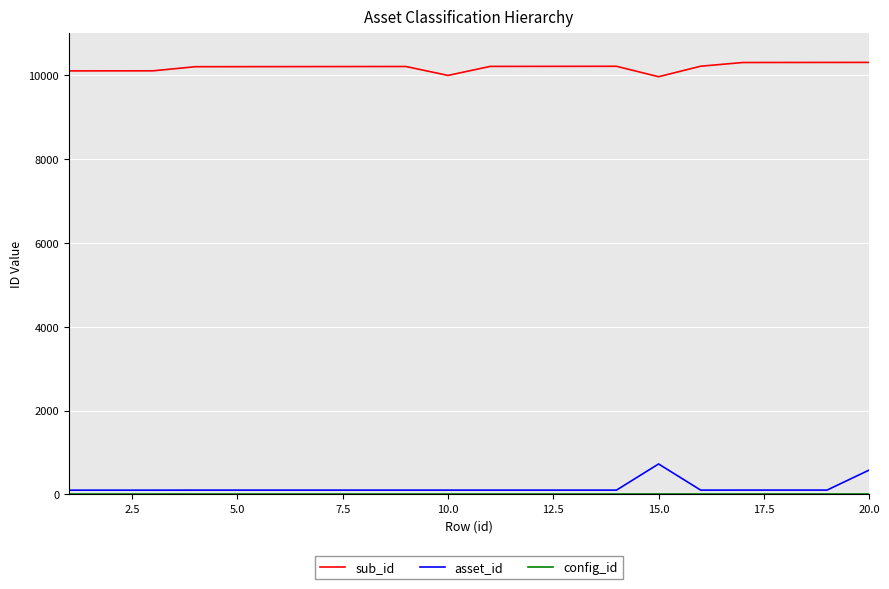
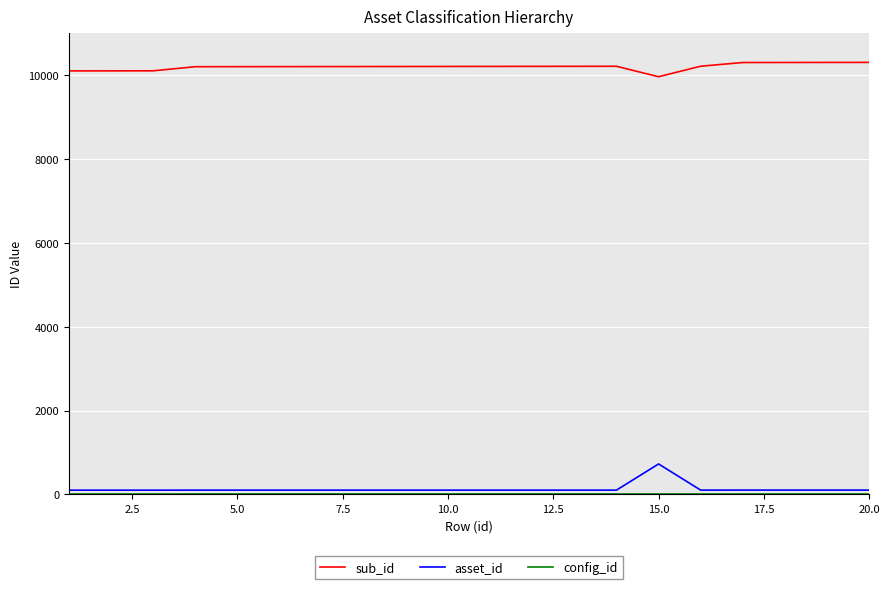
sub_id, 10.0: 10000 -> 10200
asset_id, 20.0: 600 -> 100
